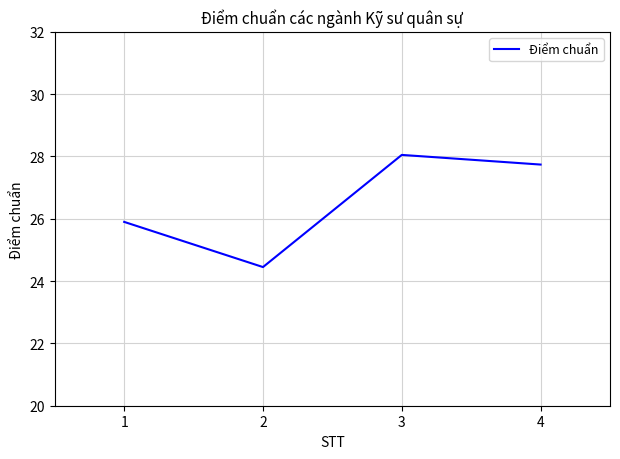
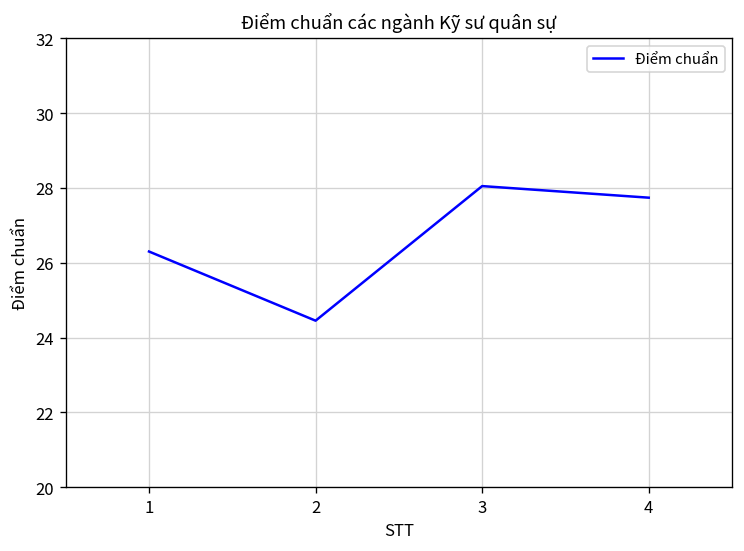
1: 25.9 -> 26.3
